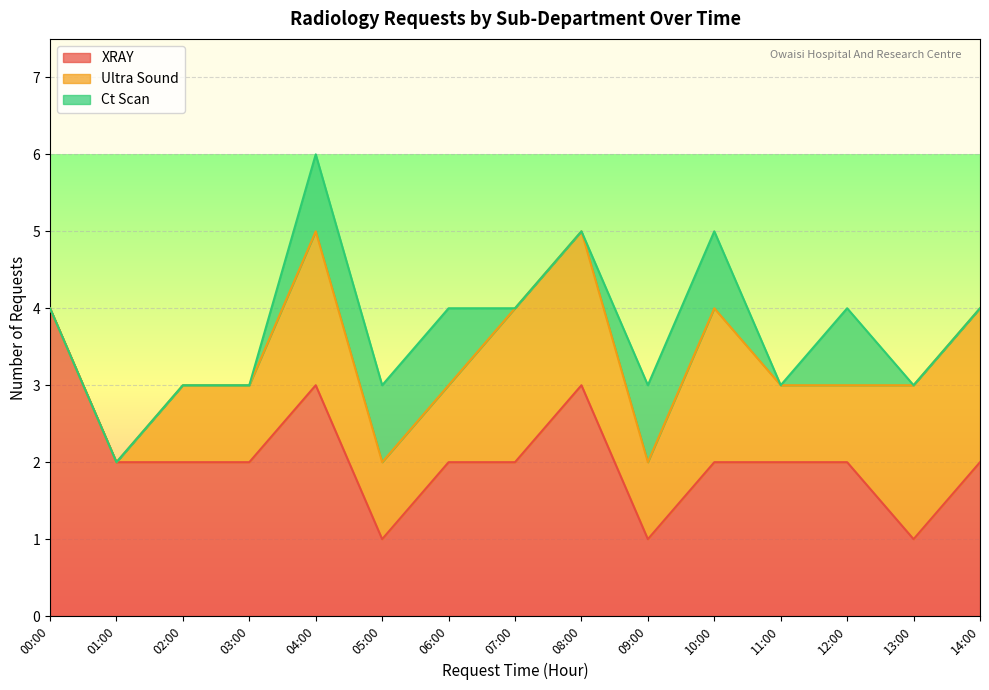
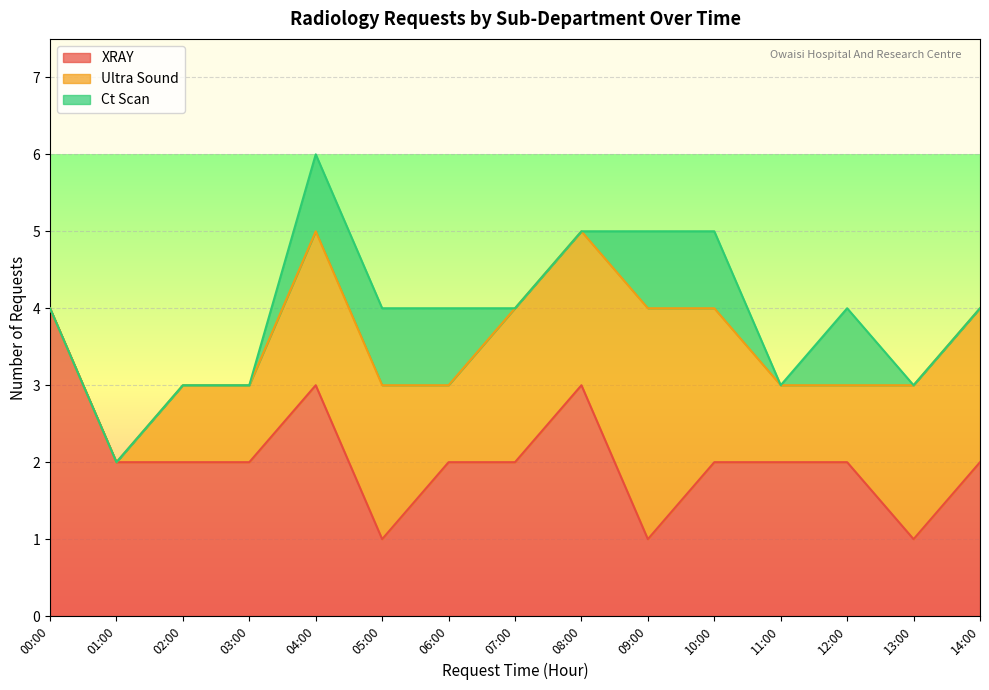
Ultra Sound, 05:00: 1 -> 2
Ultra Sound, 09:00: 1 -> 3
